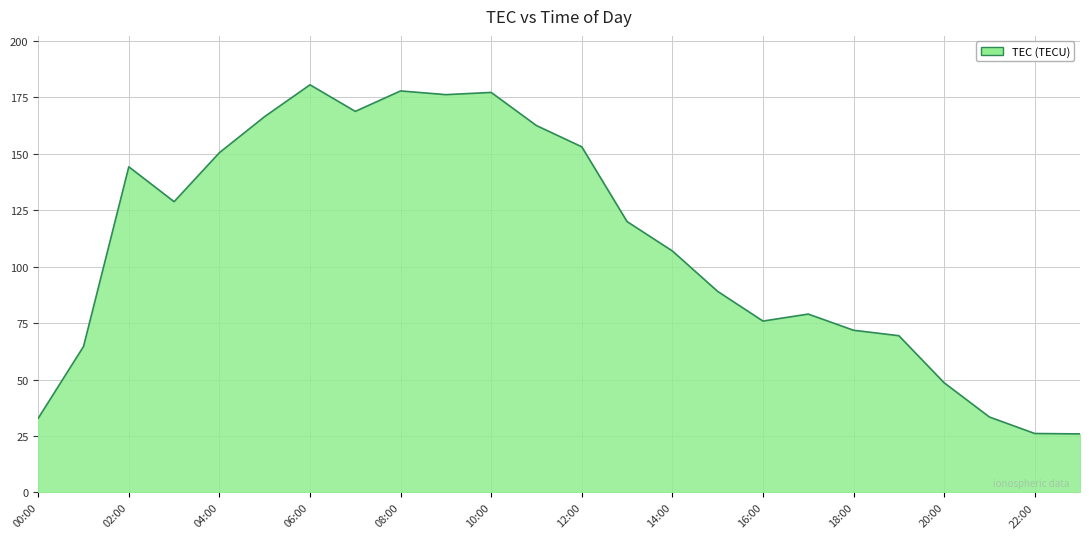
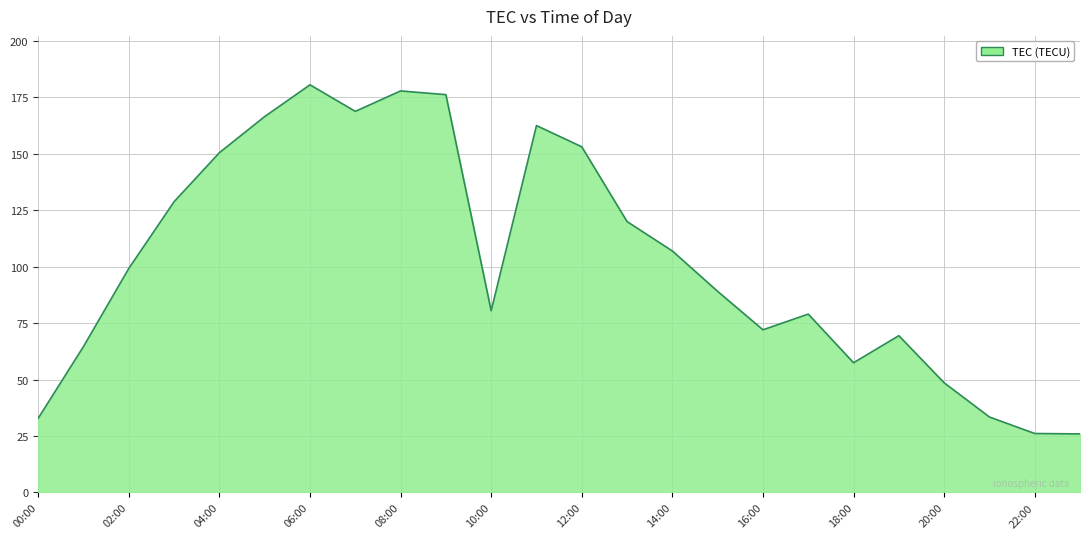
02:00: 144 -> 99
10:00: 177 -> 80
16:00: 76 -> 72
18:00: 72 -> 57
